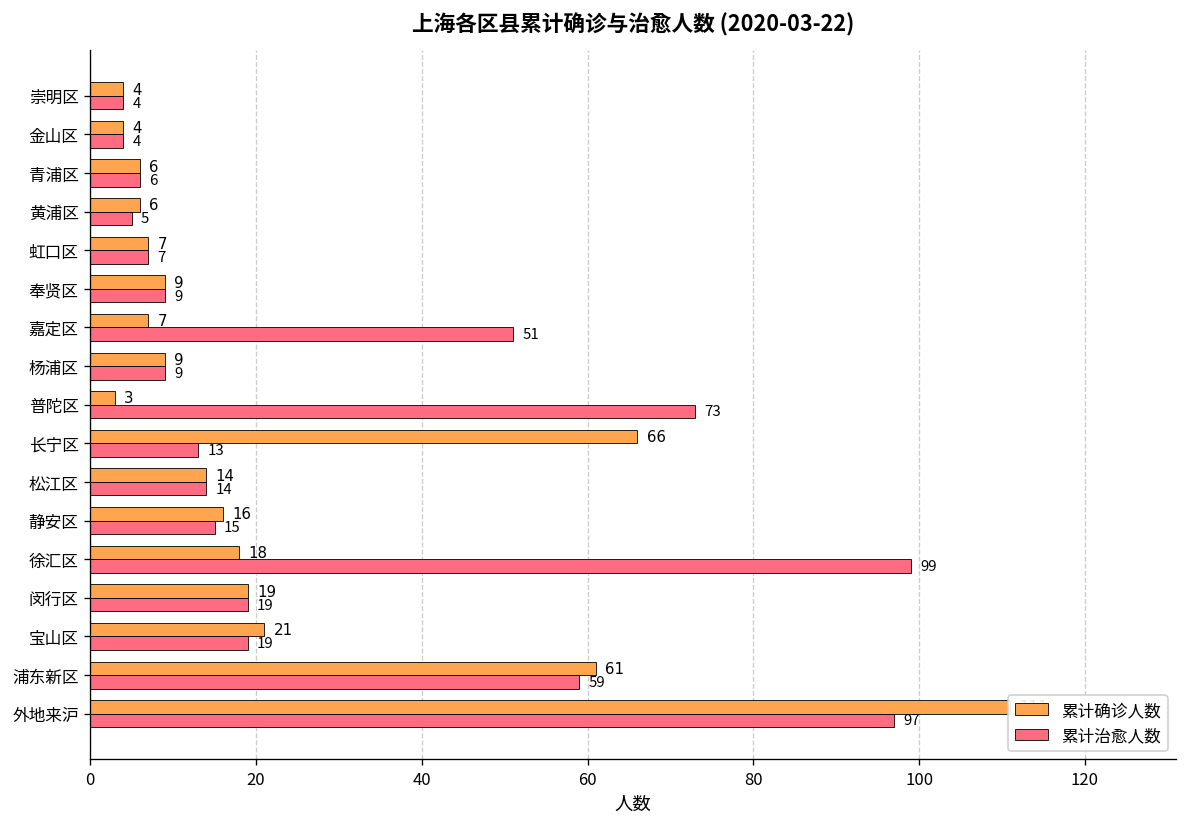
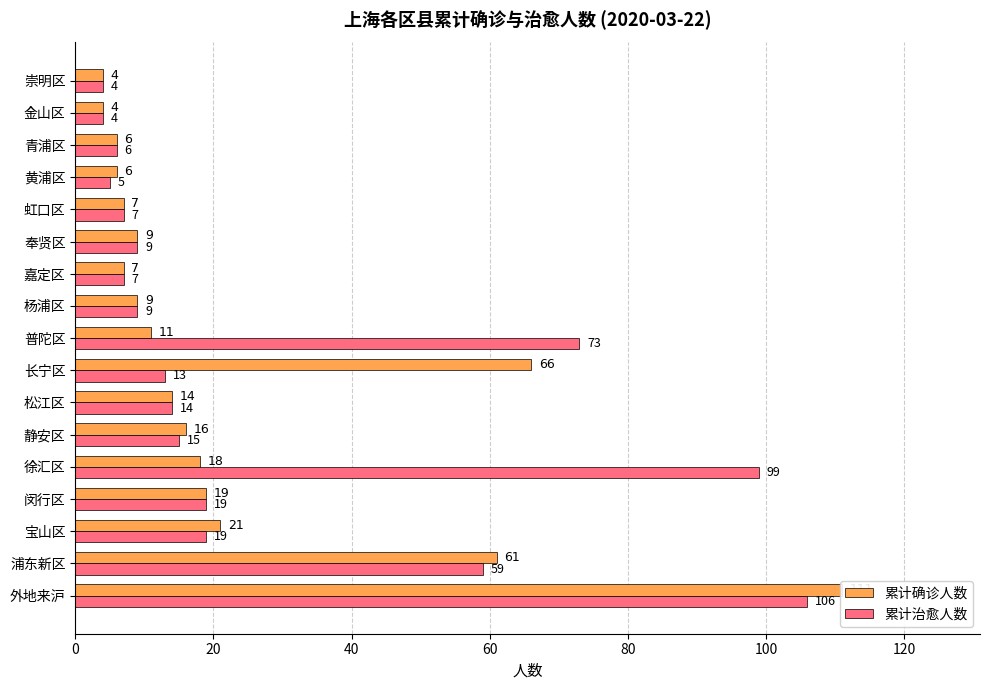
累计治愈人数, 嘉定区: 51 -> 7
累计确诊人数, 普陀区: 3 -> 11
累计治愈人数, 外地来沪: 97 -> 106
